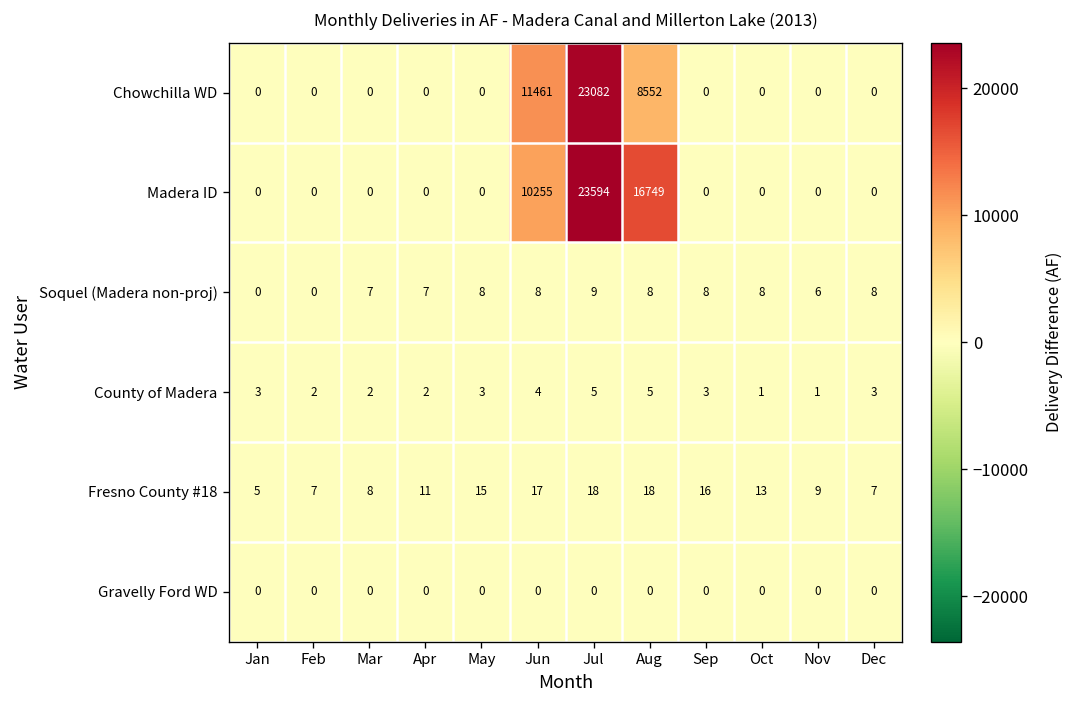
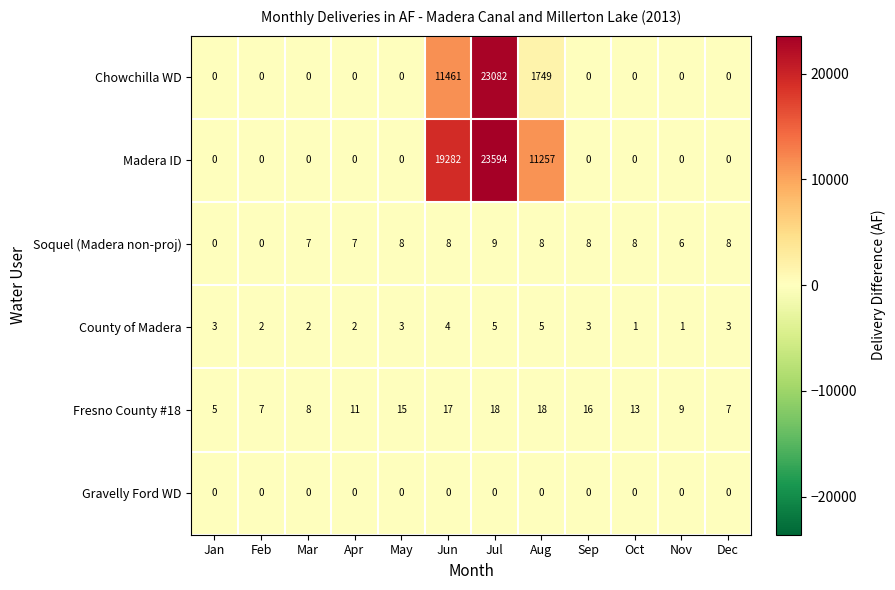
Chowchilla WD, Aug: 8552 -> 1749
Madera ID, Jun: 10255 -> 19282
Madera ID, Aug: 16749 -> 11257
